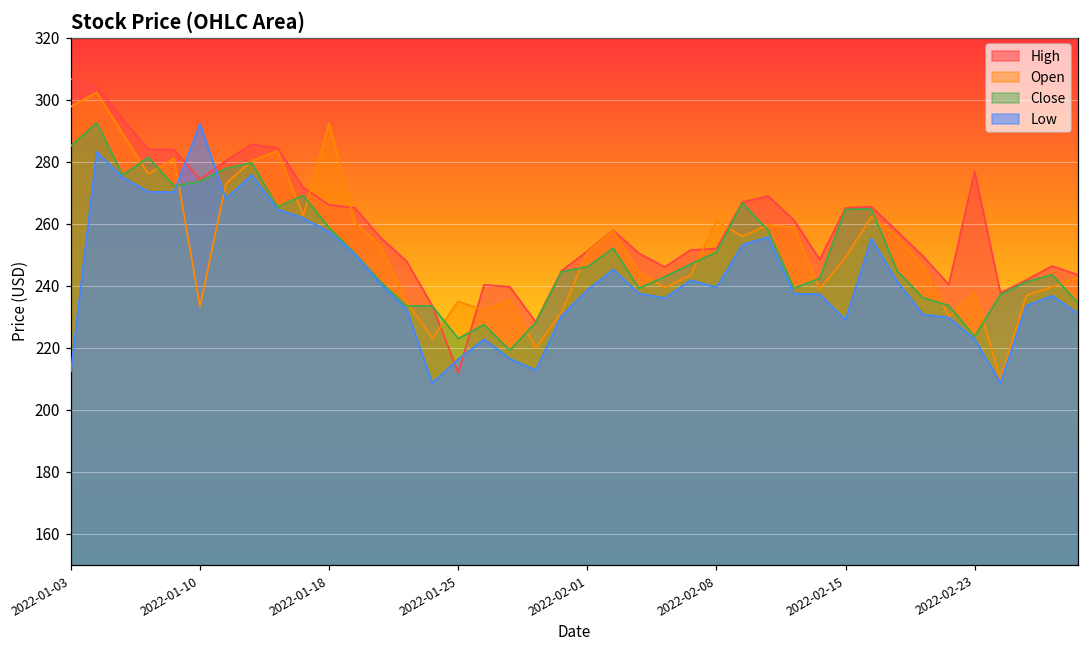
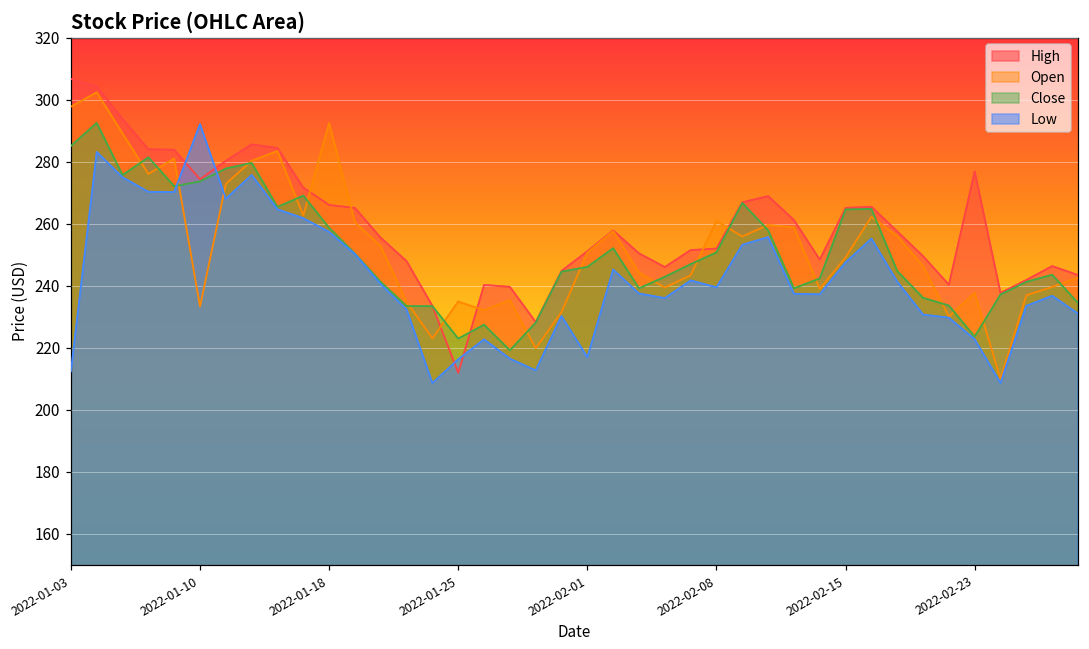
Low, 2022-02-01: 239 -> 217
Low, 2022-02-15: 229 -> 247
